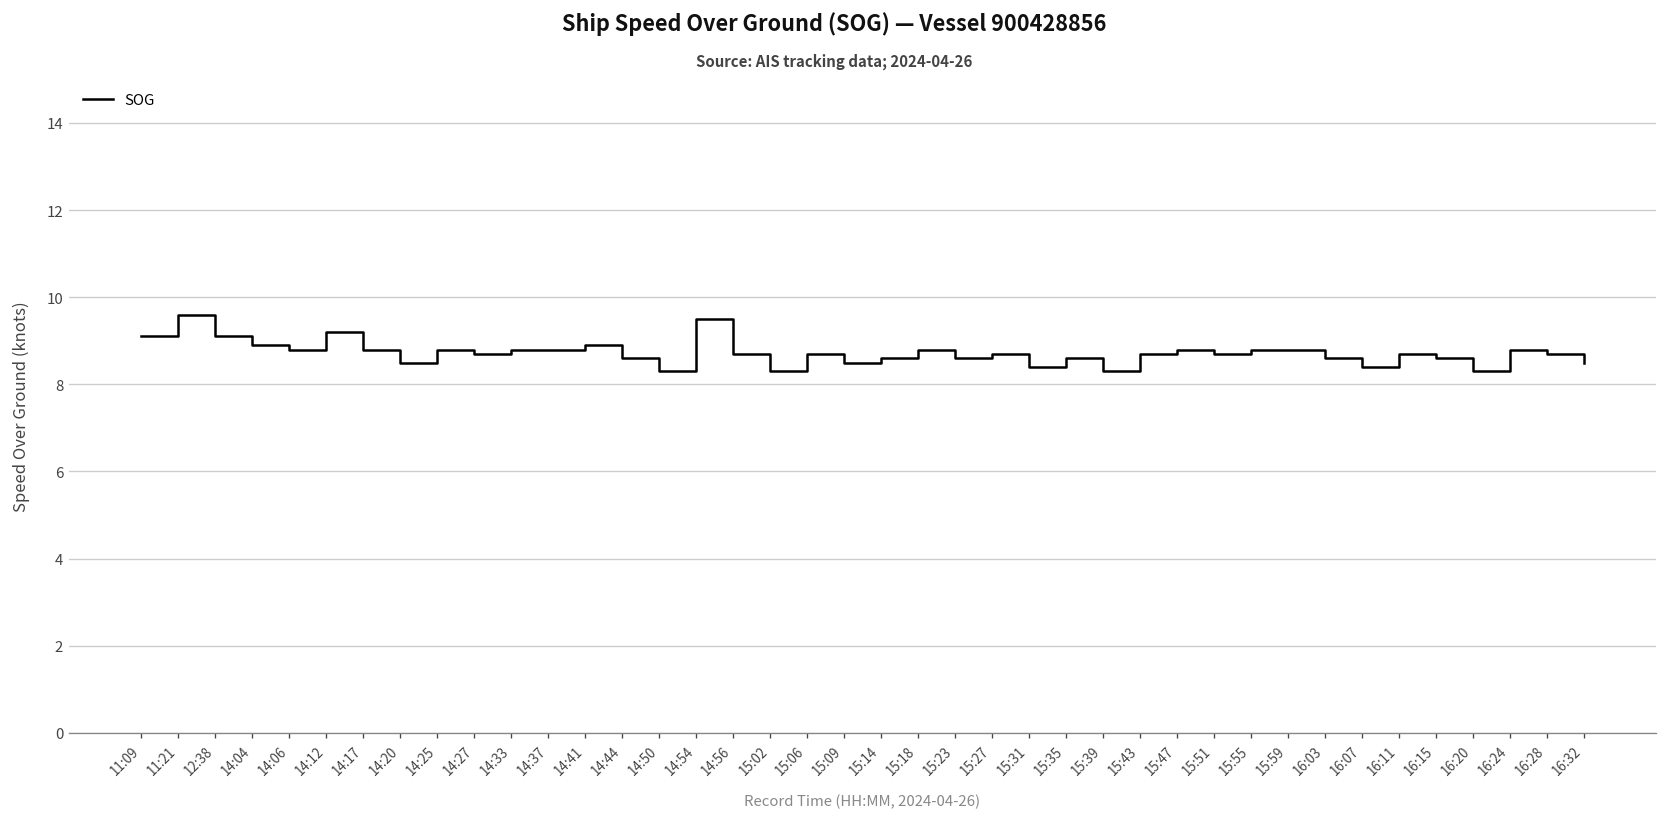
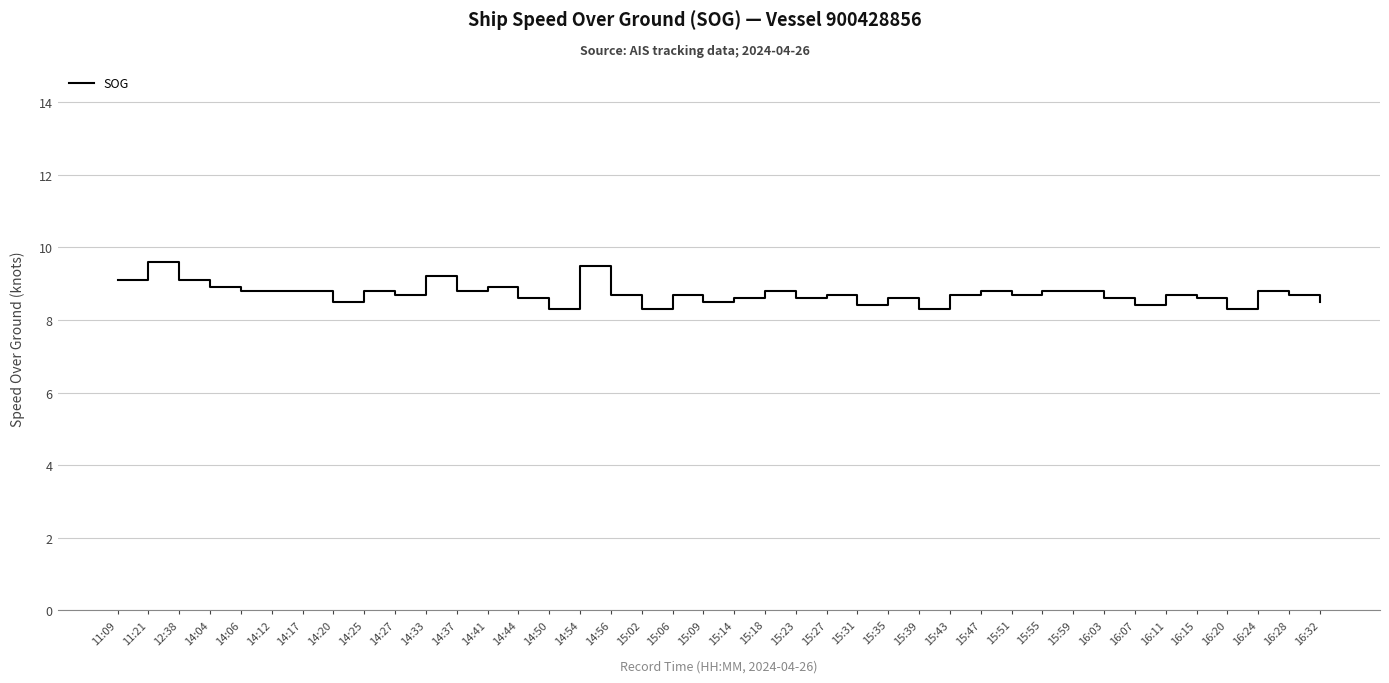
14:12: 9.2 -> 8.8
14:33: 8.8 -> 9.2
